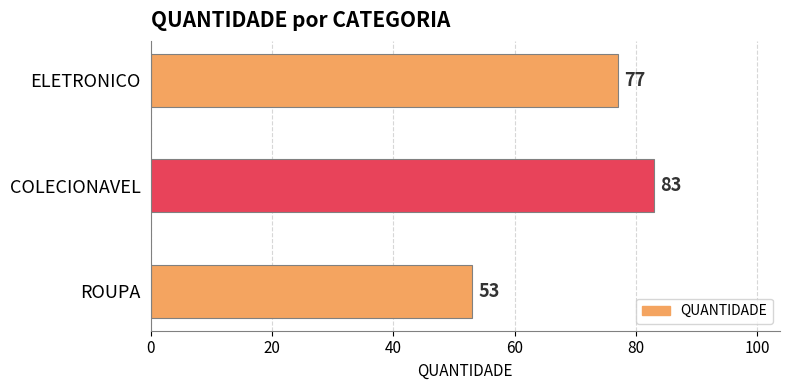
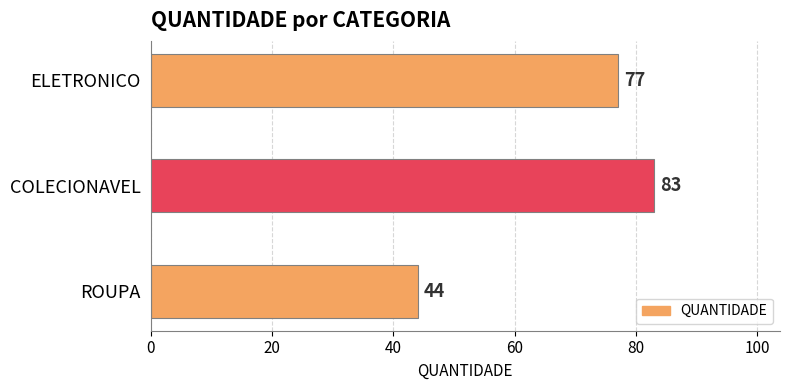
ROUPA: 53 -> 44
